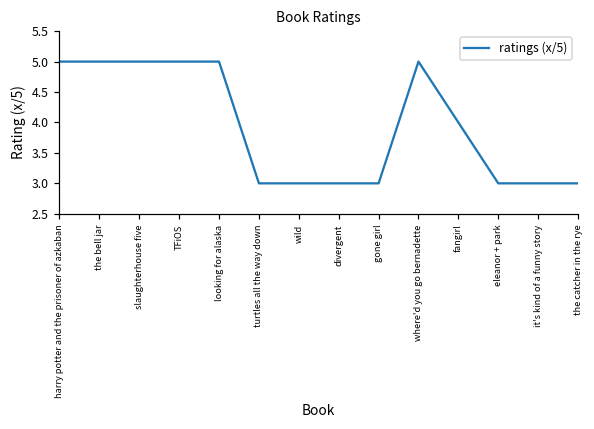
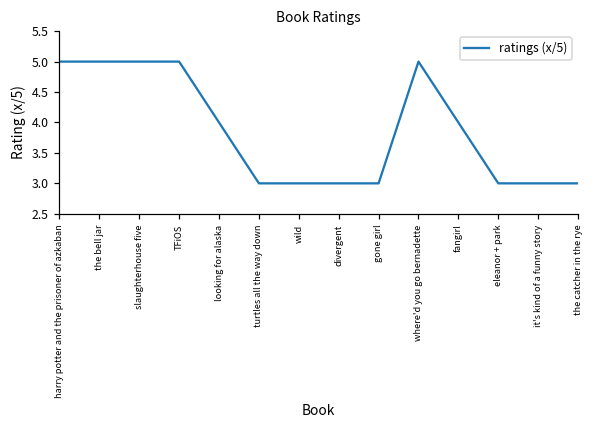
looking for alaska: 5 -> 4
